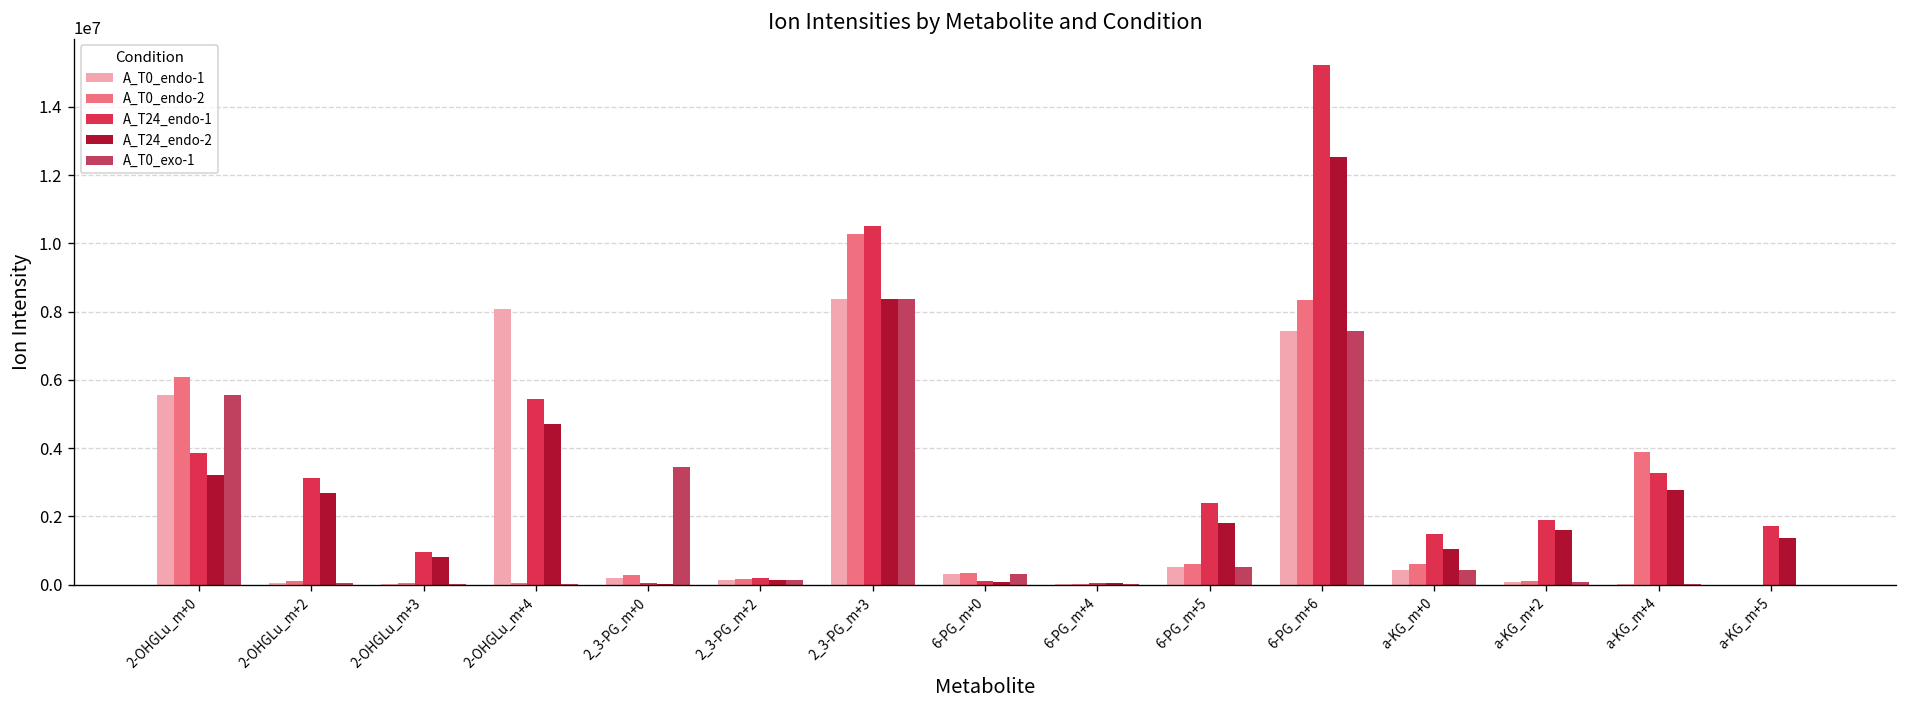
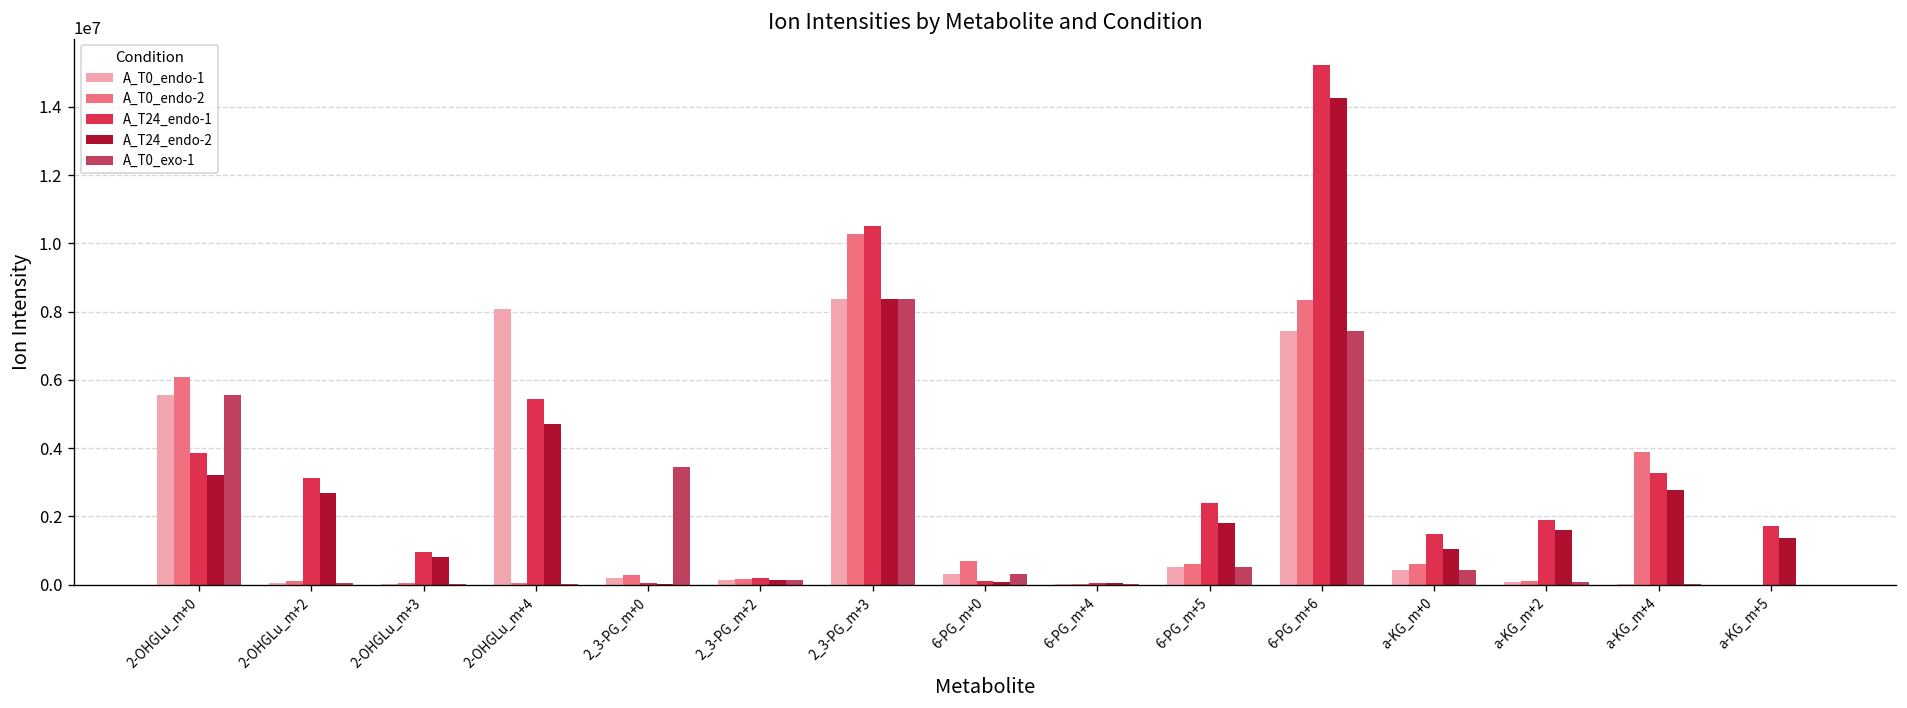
A_T0_endo-2, 6-PG_m+0: 300000 -> 700000
A_T24_endo-2, 6-PG_m+6: 12500000 -> 14200000
